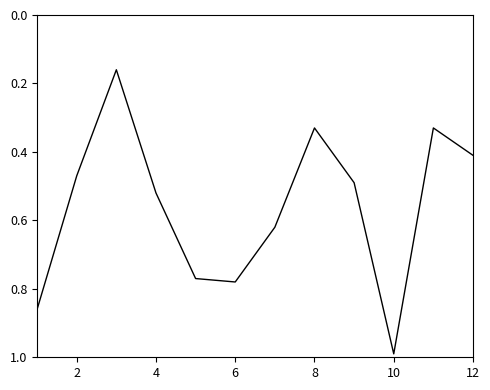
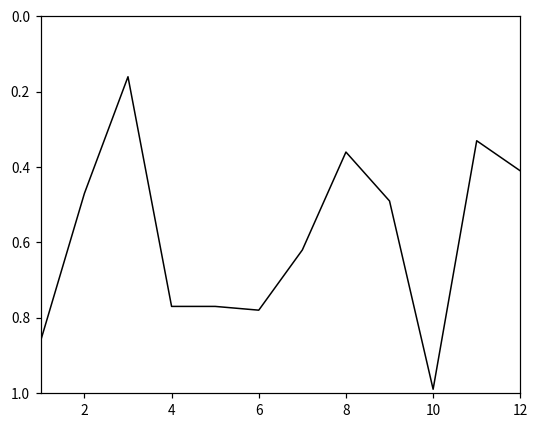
4: 0.52 -> 0.77
8: 0.33 -> 0.36
